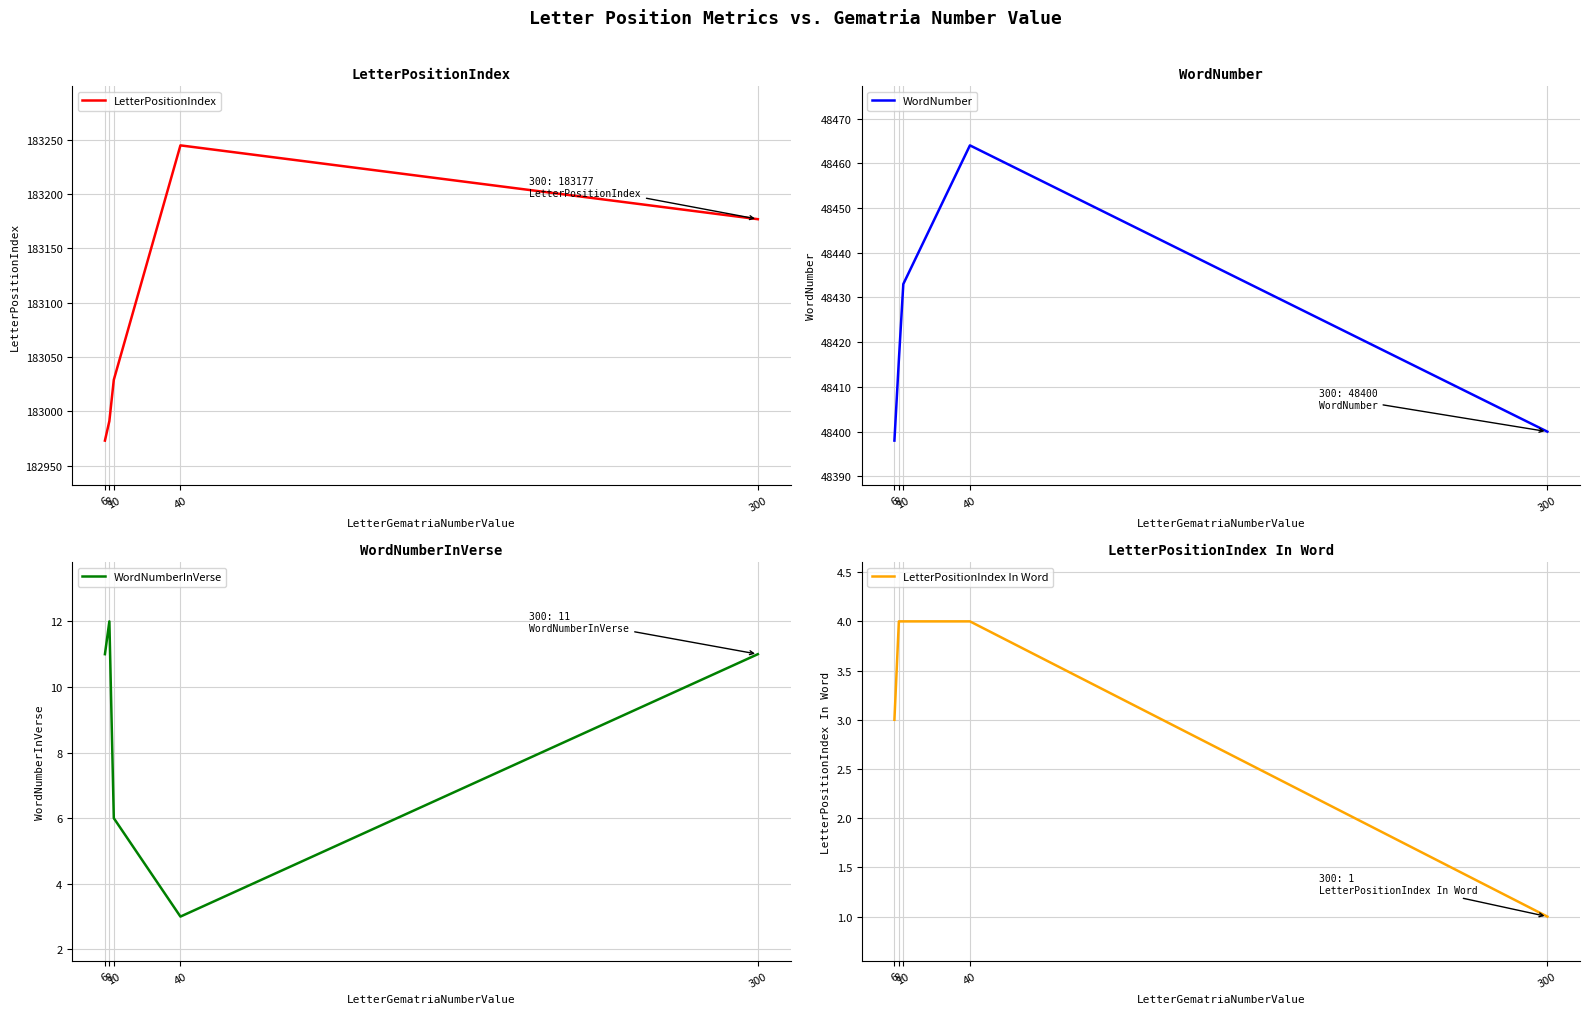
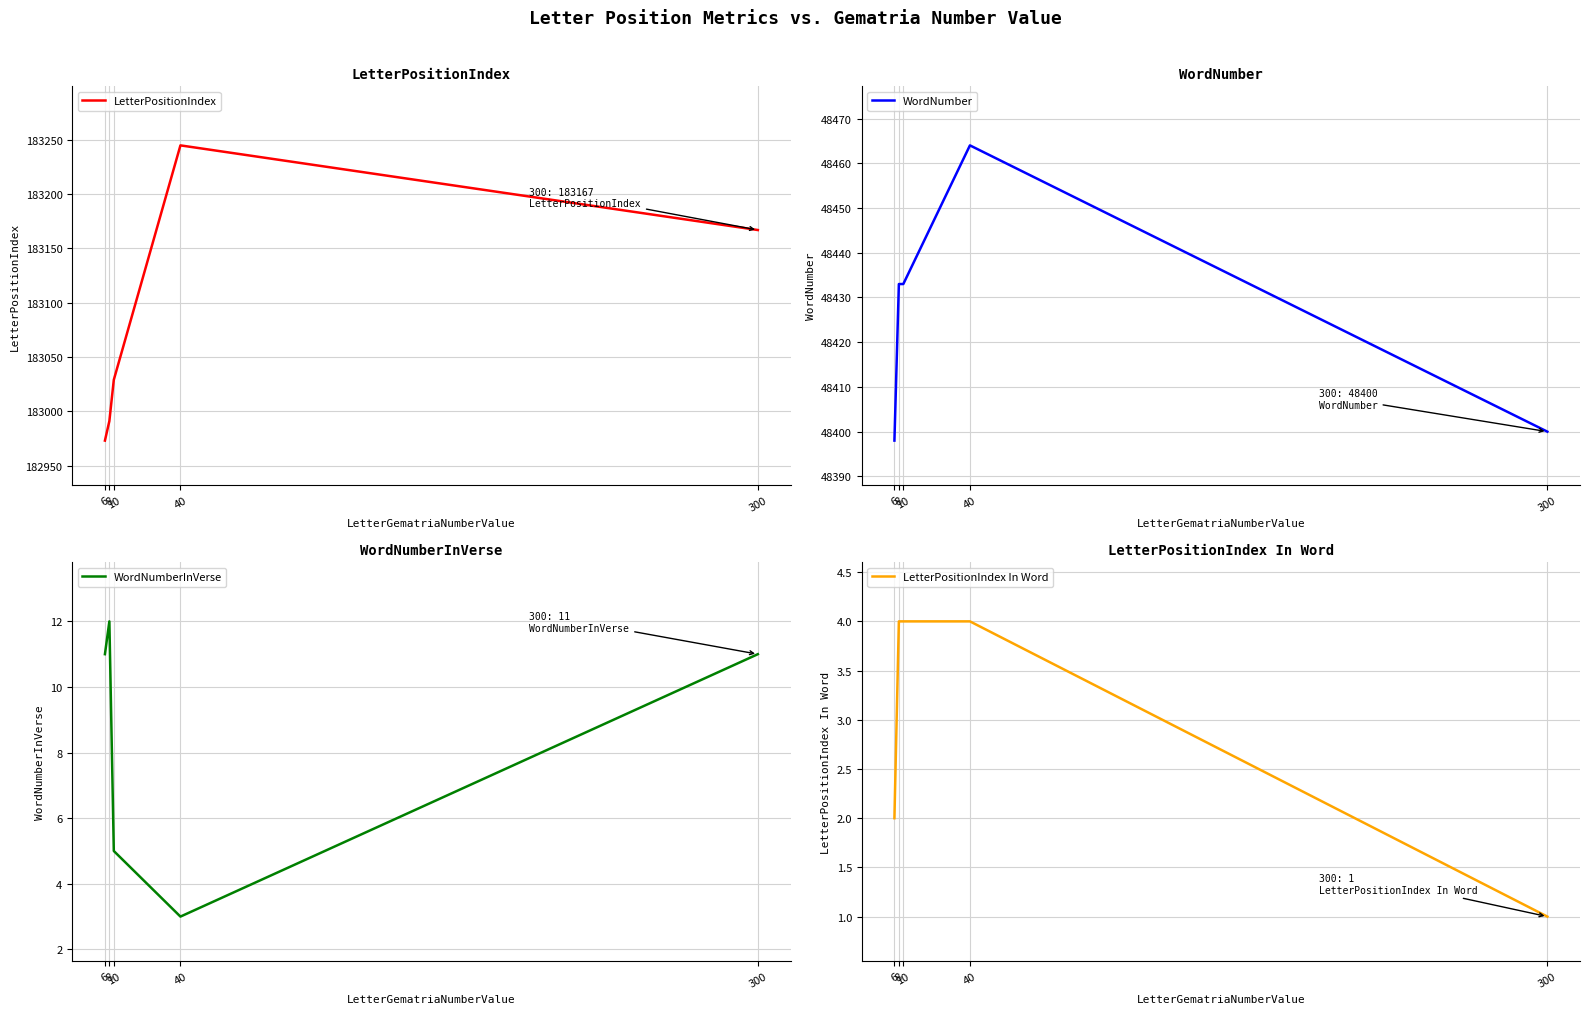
LetterPositionIndex, 300: 183177 -> 183167
WordNumber, 8: 48416 -> 48433
WordNumberInVerse, 10: 6 -> 5
LetterPositionIndex In Word, 6: 3 -> 2
